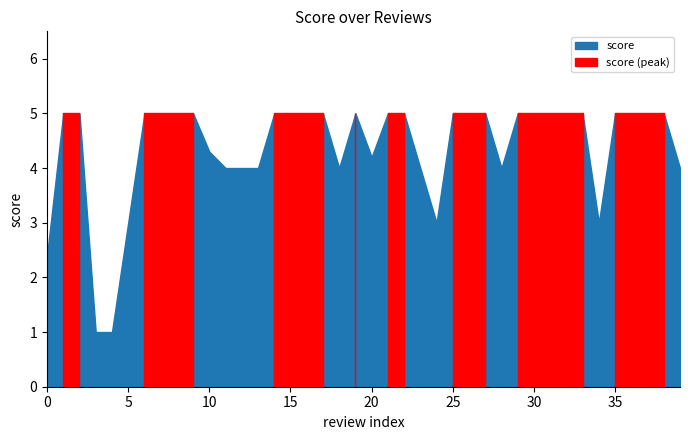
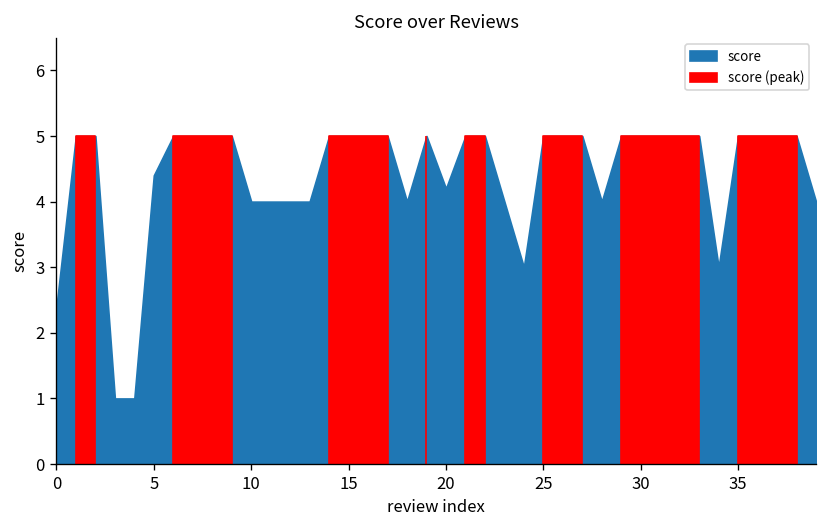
5: 3.0 -> 4.4
10: 4.3 -> 4.0
